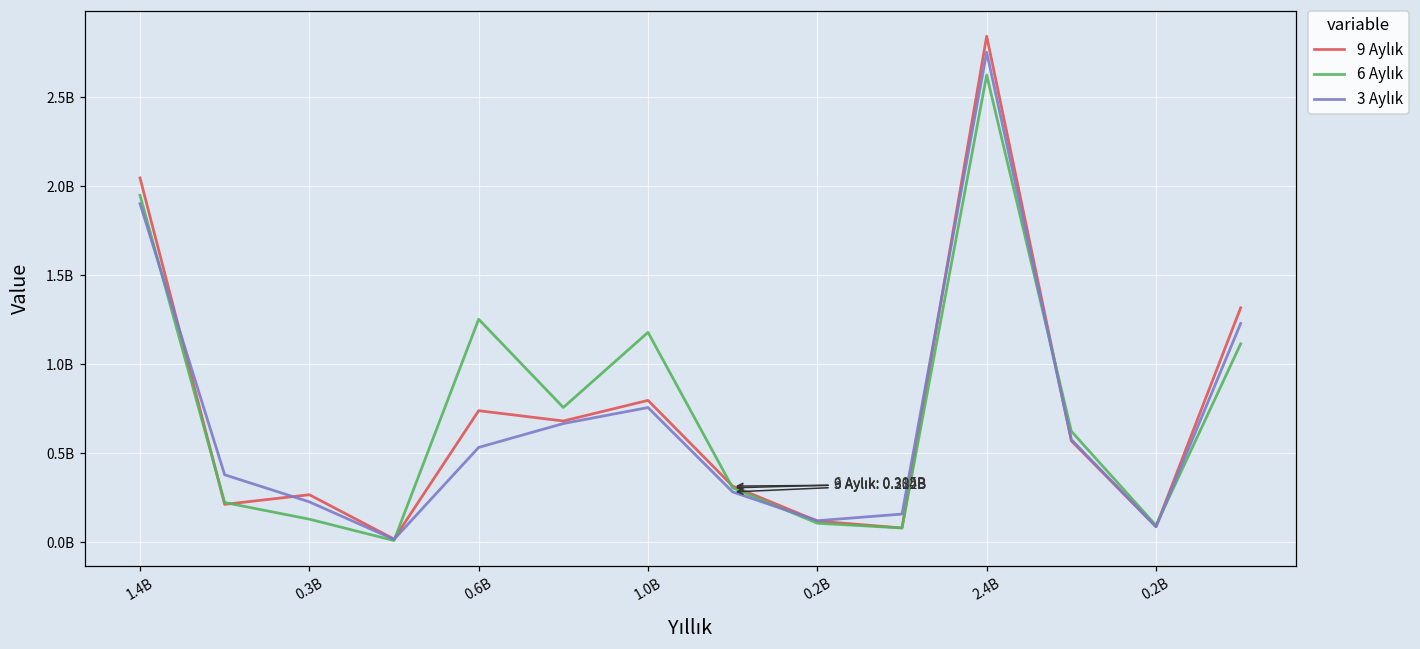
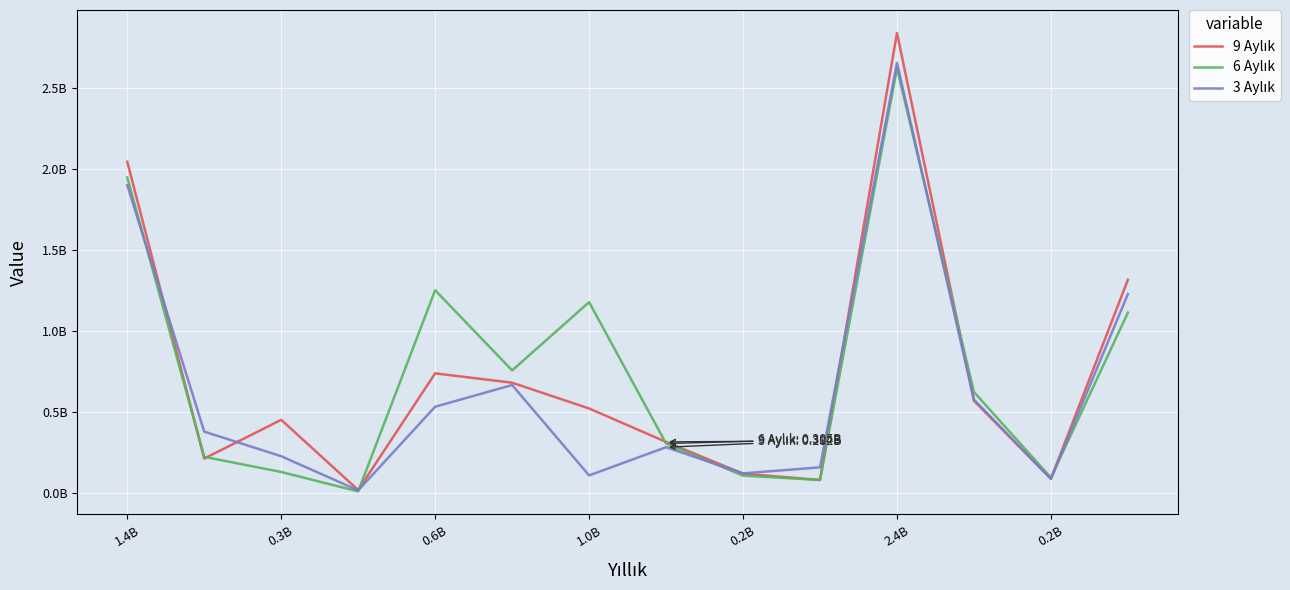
9 Aylık, 0.3B: 270000000 -> 450000000
9 Aylık, 1.0B: 800000000 -> 520000000
3 Aylık, 1.0B: 760000000 -> 110000000
3 Aylık, 2.4B: 2750000000 -> 2660000000
